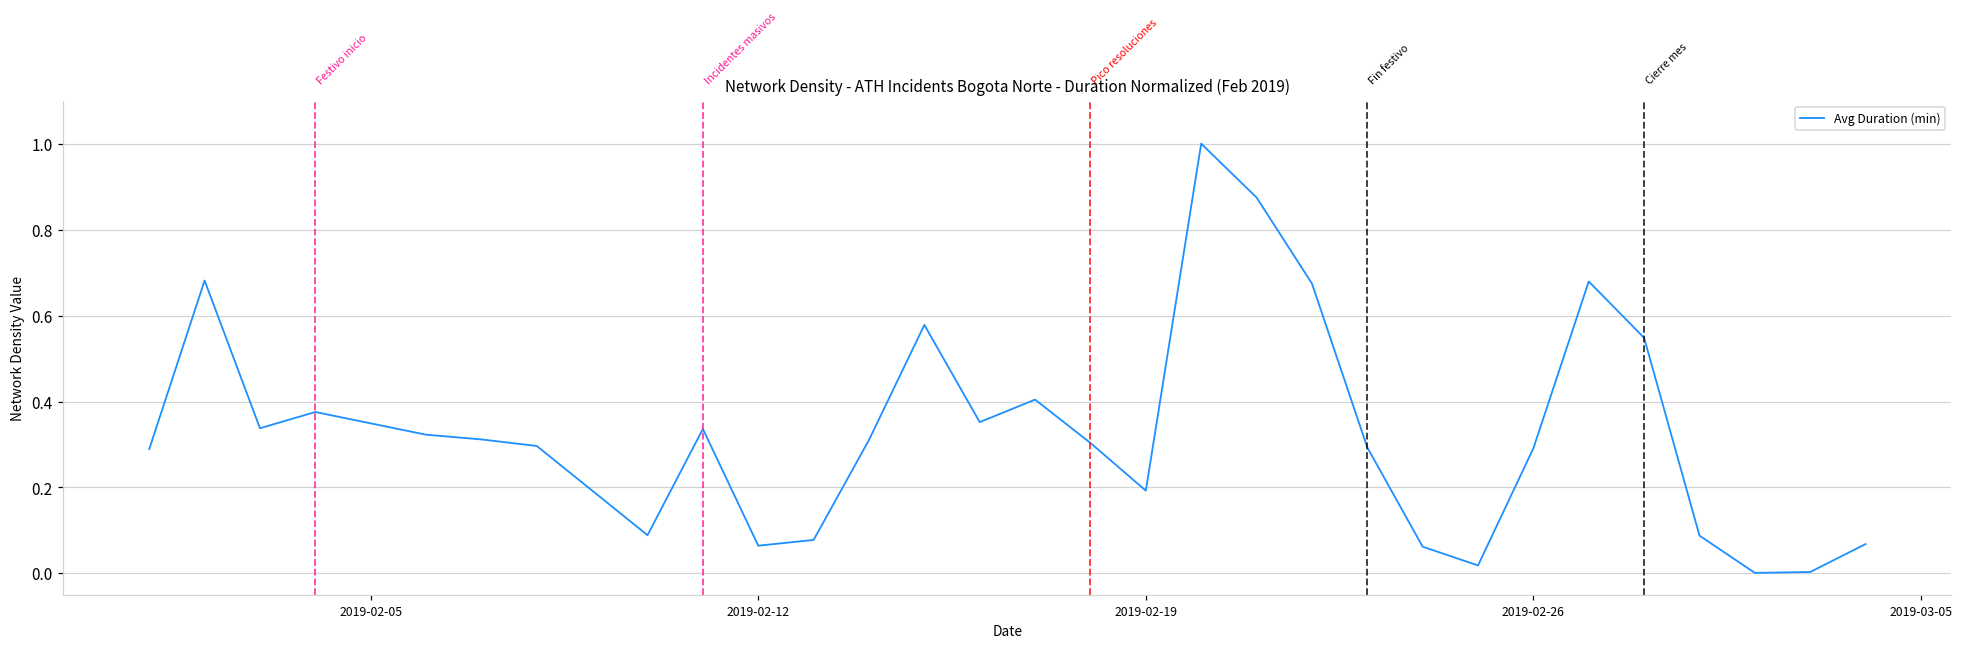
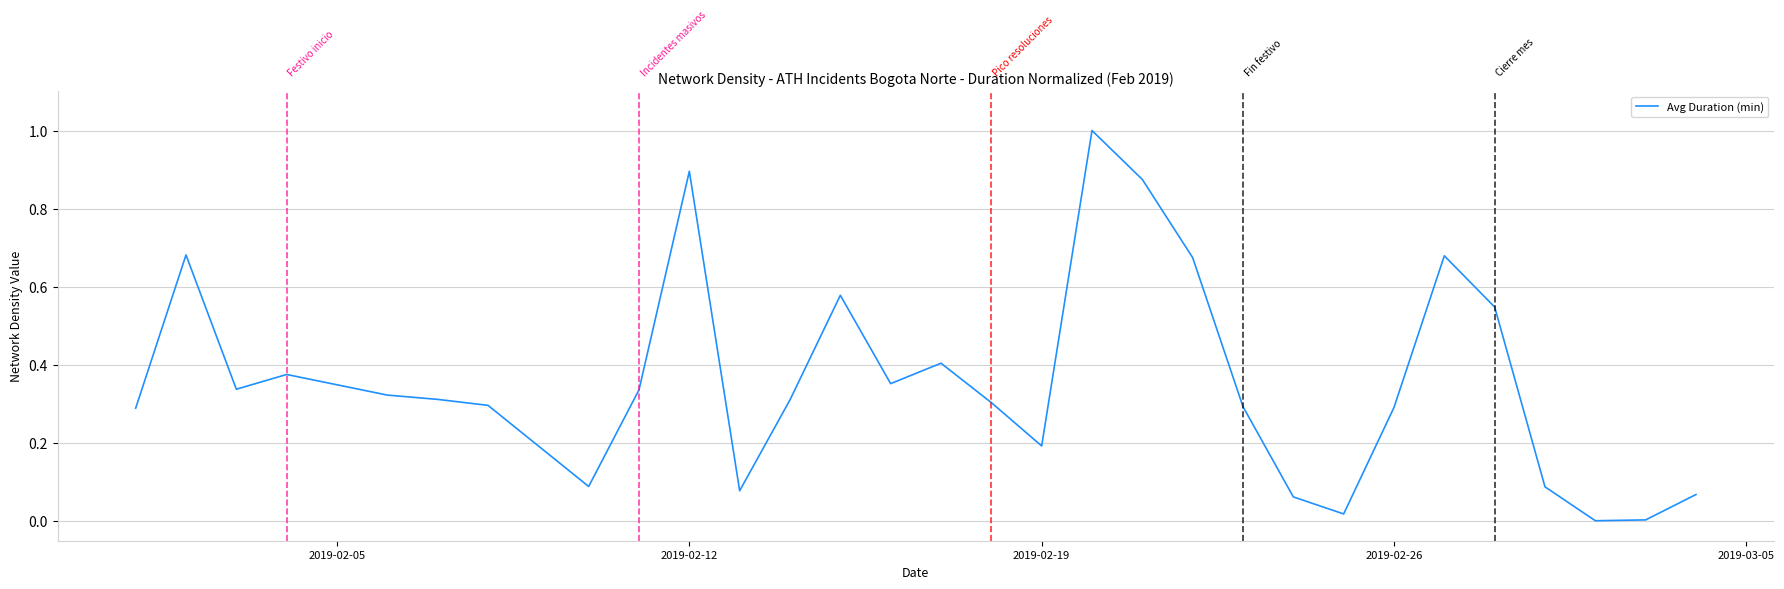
2019-02-12: 0.06 -> 0.90
